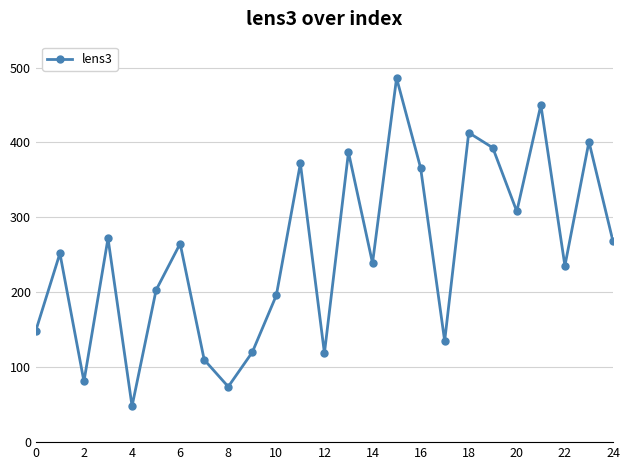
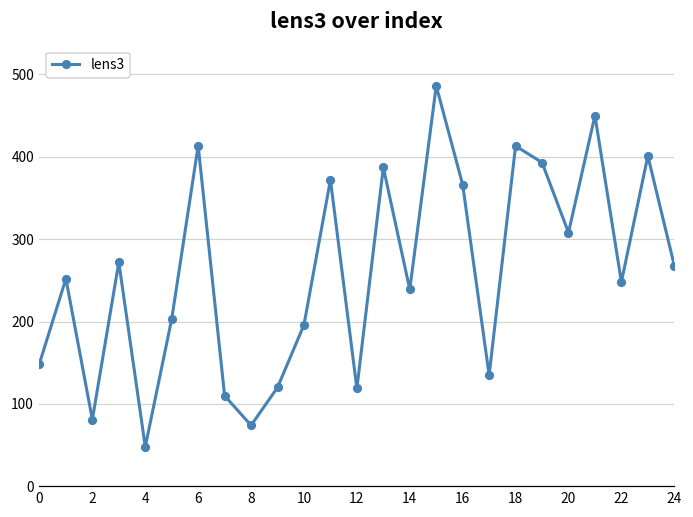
6: 270 -> 410
22: 240 -> 250
